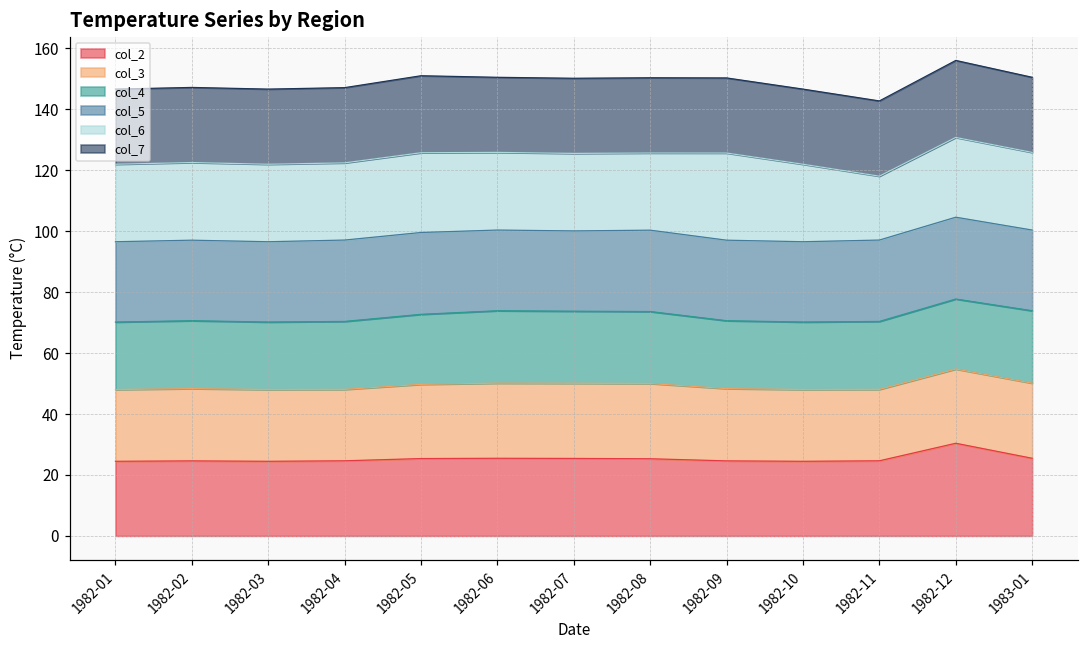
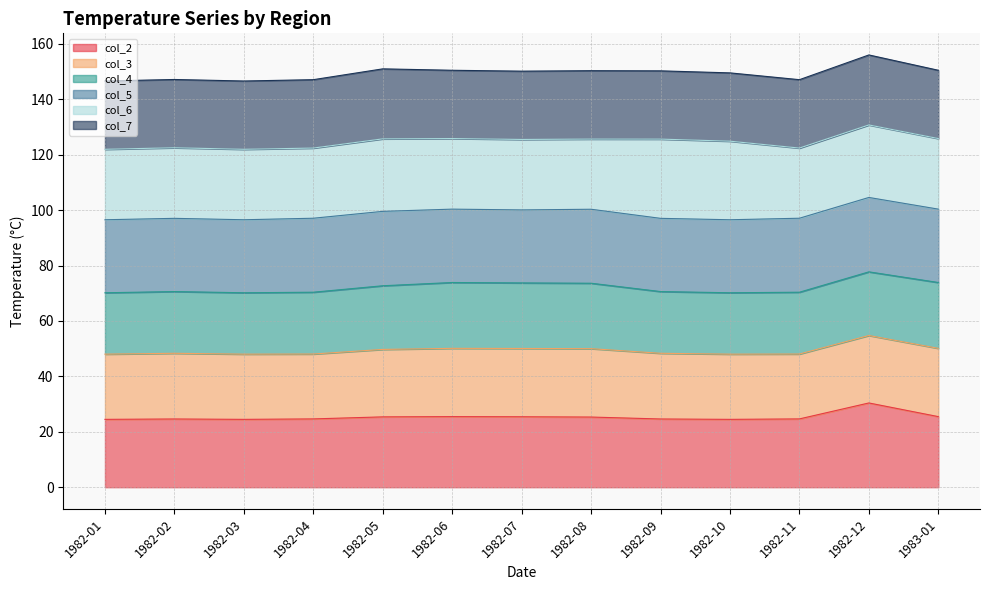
col_6, 1982-10: 25 -> 28
col_6, 1982-11: 21 -> 25
